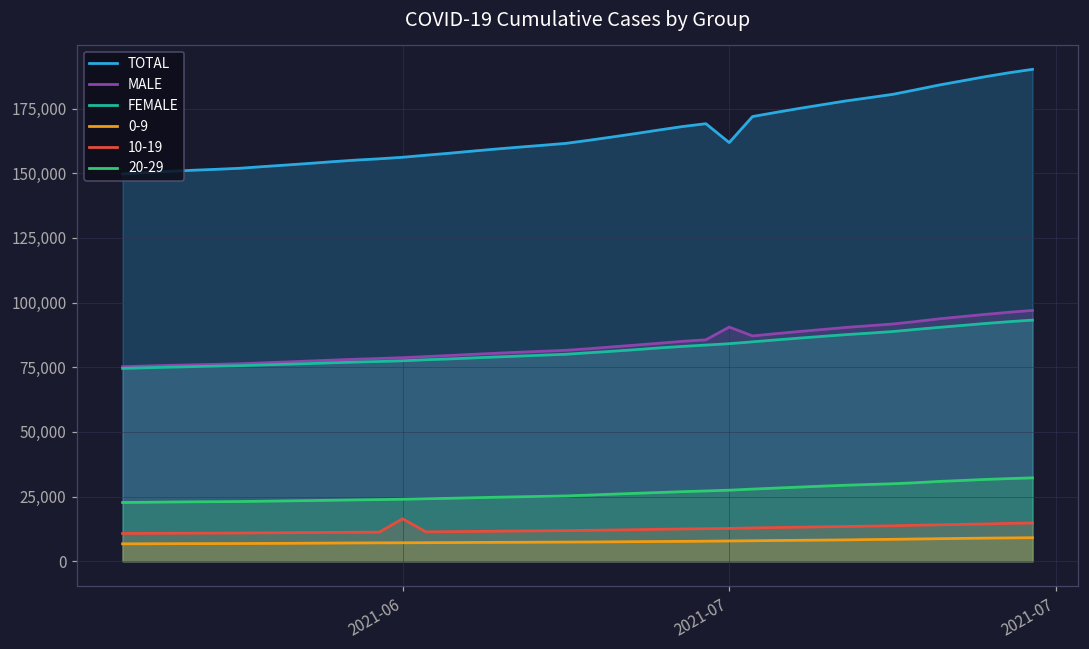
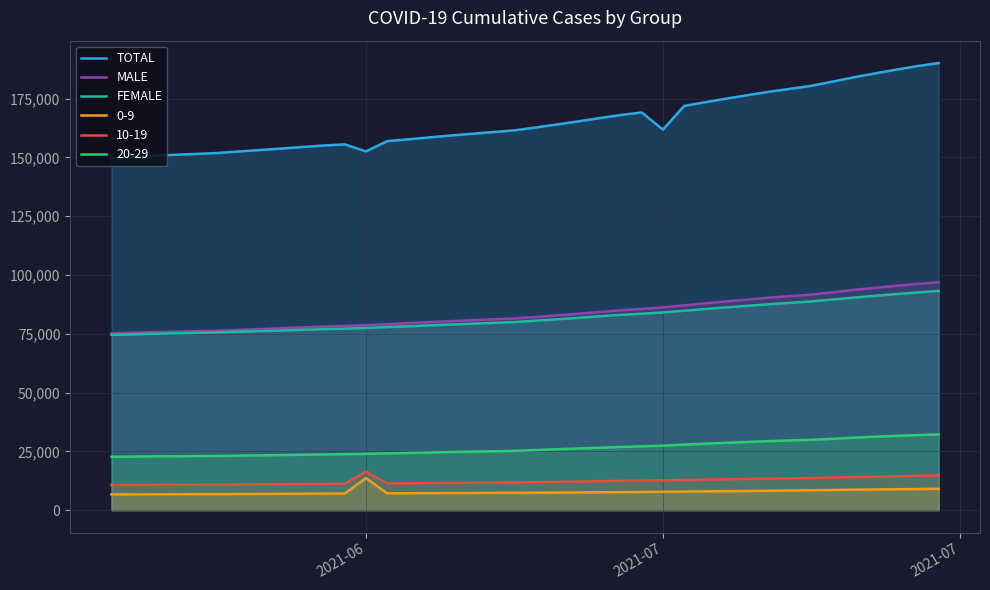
TOTAL, 2021-06: 156,000 -> 153,000
0-9, 2021-06: 7,000 -> 14,000
MALE, 2021-07: 91,000 -> 86,000
